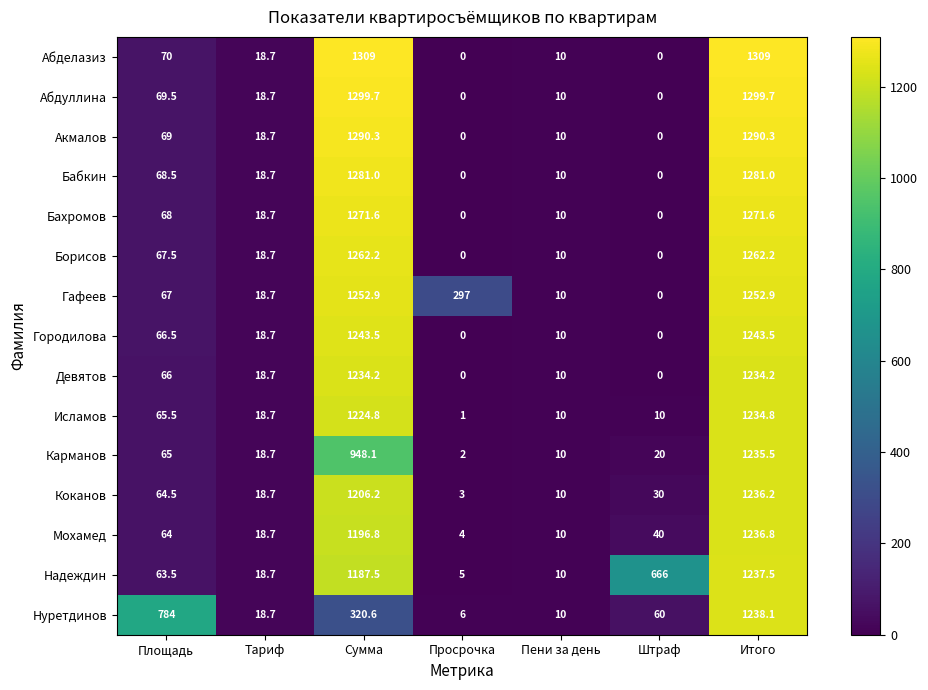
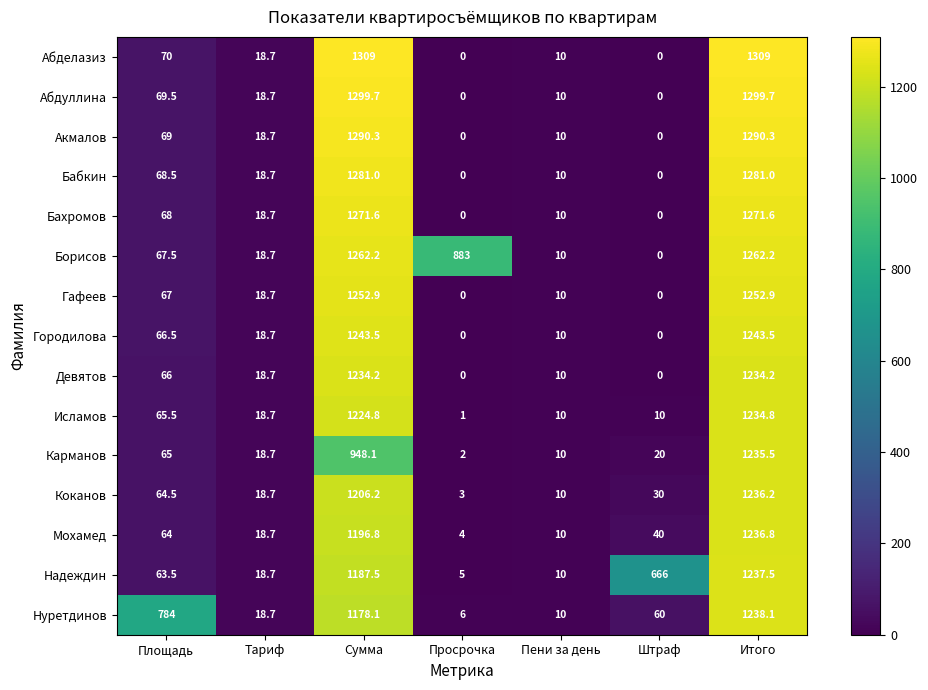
Борисов, Просрочка: 0 -> 883
Гафеев, Просрочка: 297 -> 0
Нуретдинов, Сумма: 320.6 -> 1178.1
